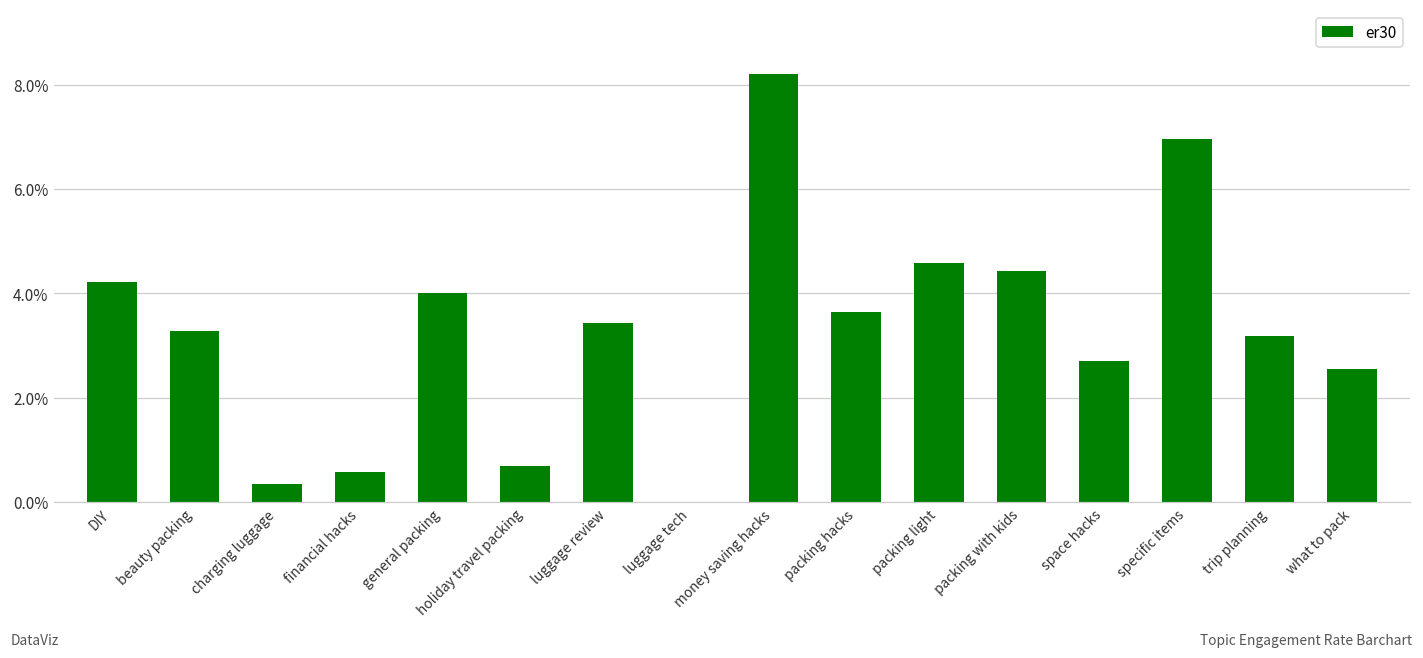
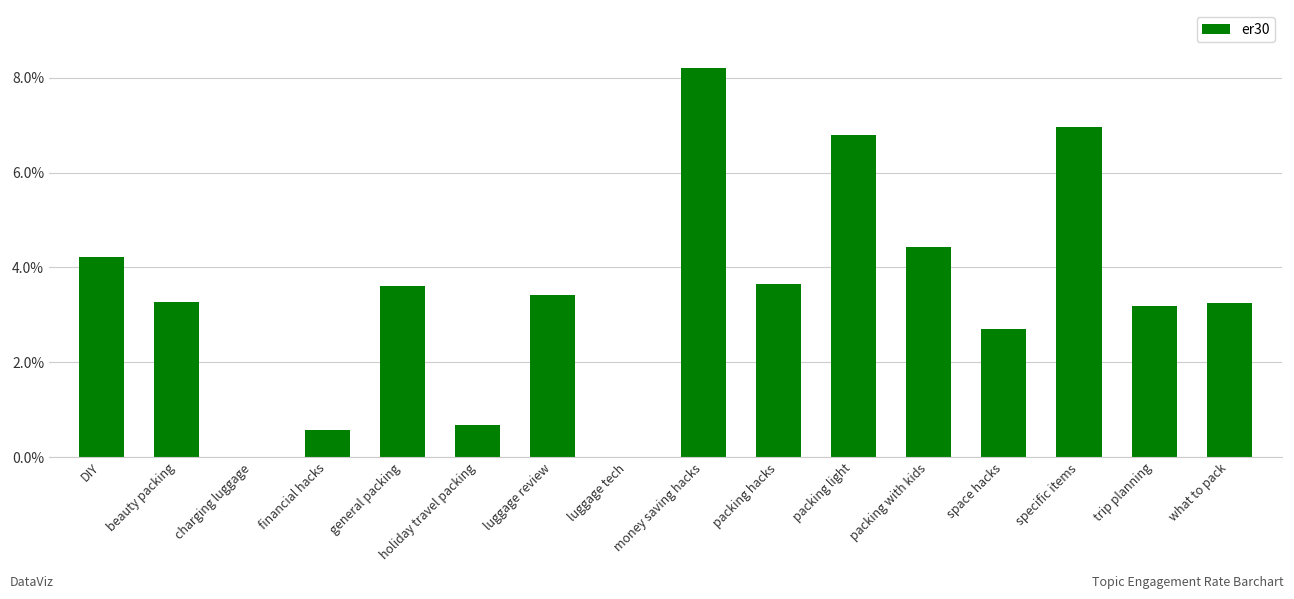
charging luggage: 0.4% -> 0.0%
general packing: 4.0% -> 3.6%
packing light: 4.6% -> 6.8%
what to pack: 2.5% -> 3.2%
